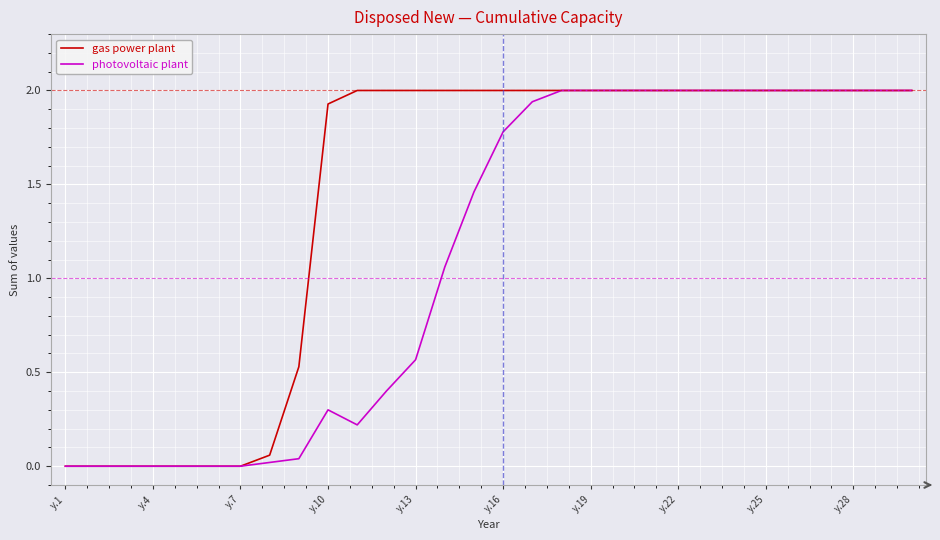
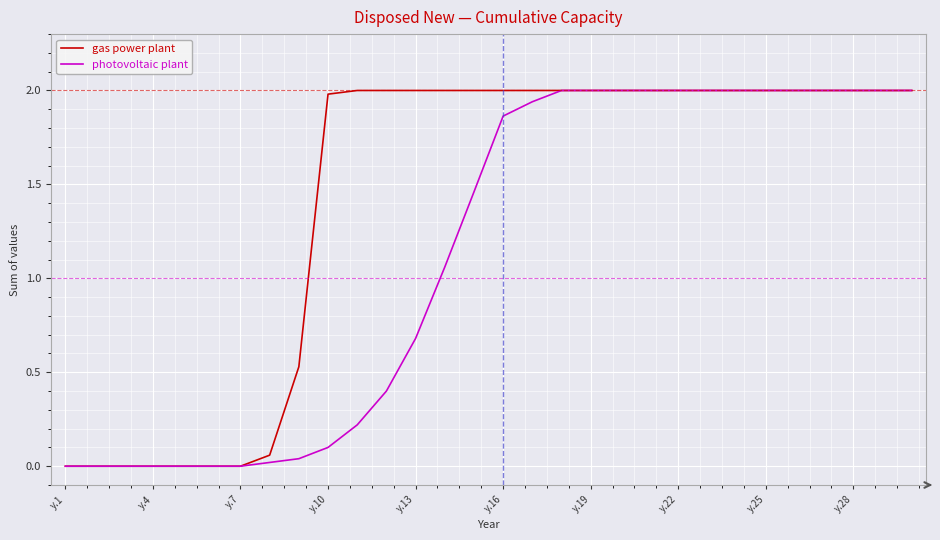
gas power plant, y.10: 1.93 -> 1.98
photovoltaic plant, y.10: 0.3 -> 0.1
photovoltaic plant, y.13: 0.57 -> 0.68
photovoltaic plant, y.16: 1.78 -> 1.86
